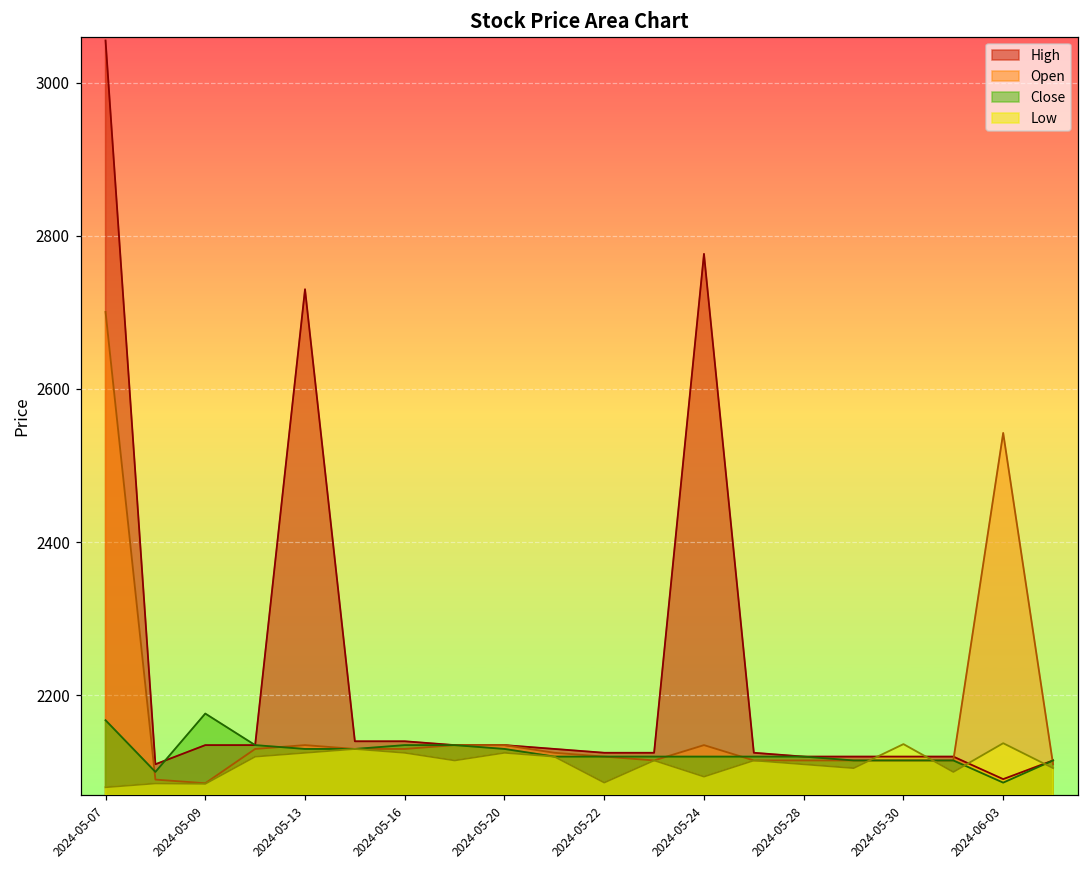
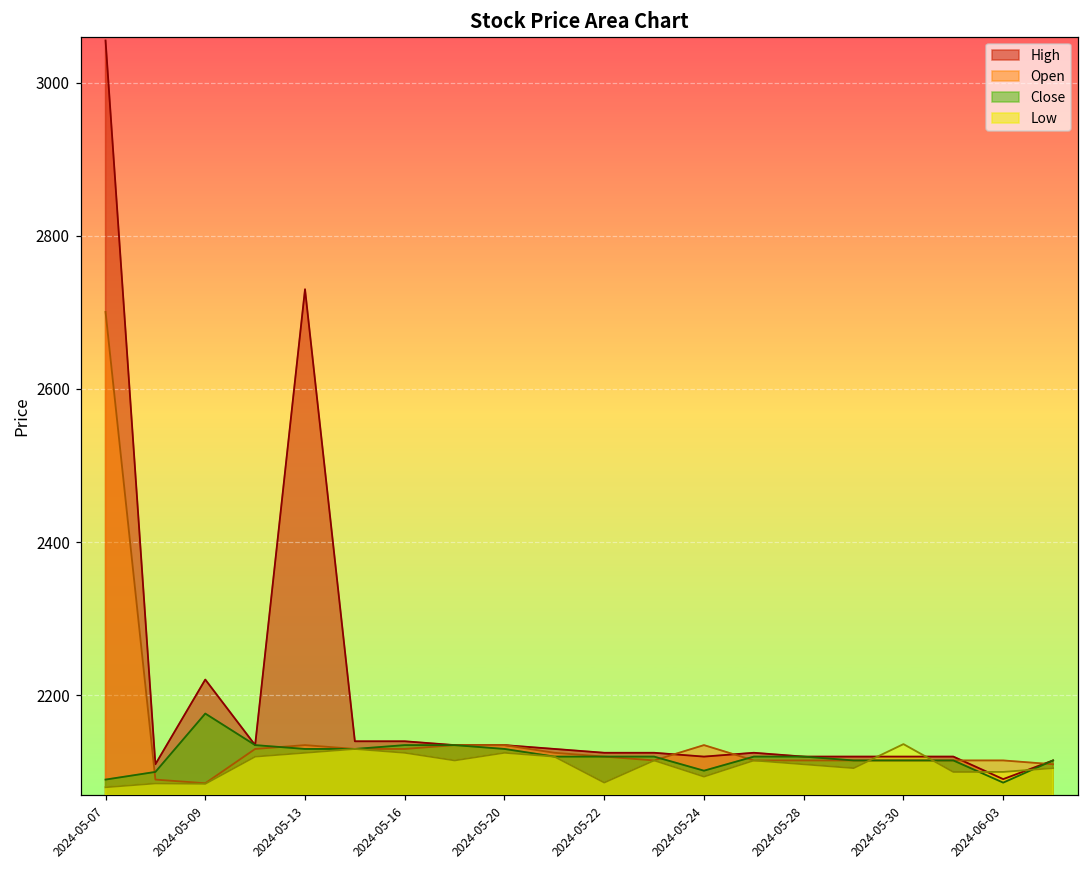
Close, 2024-05-07: 2170 -> 2090
High, 2024-05-09: 2140 -> 2220
High, 2024-05-24: 2780 -> 2120
Close, 2024-05-24: 2120 -> 2100
Open, 2024-06-03: 2540 -> 2120
Low, 2024-06-03: 2140 -> 2100
